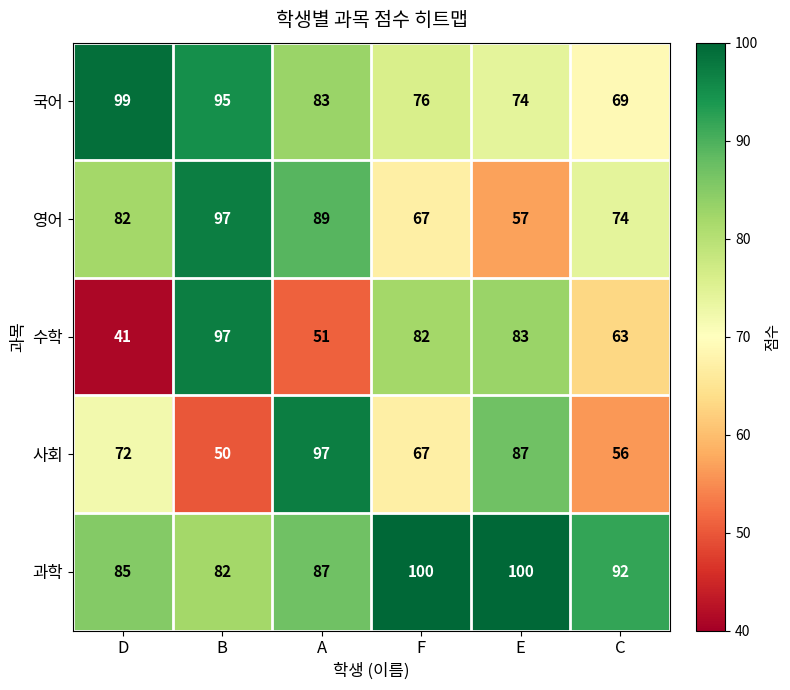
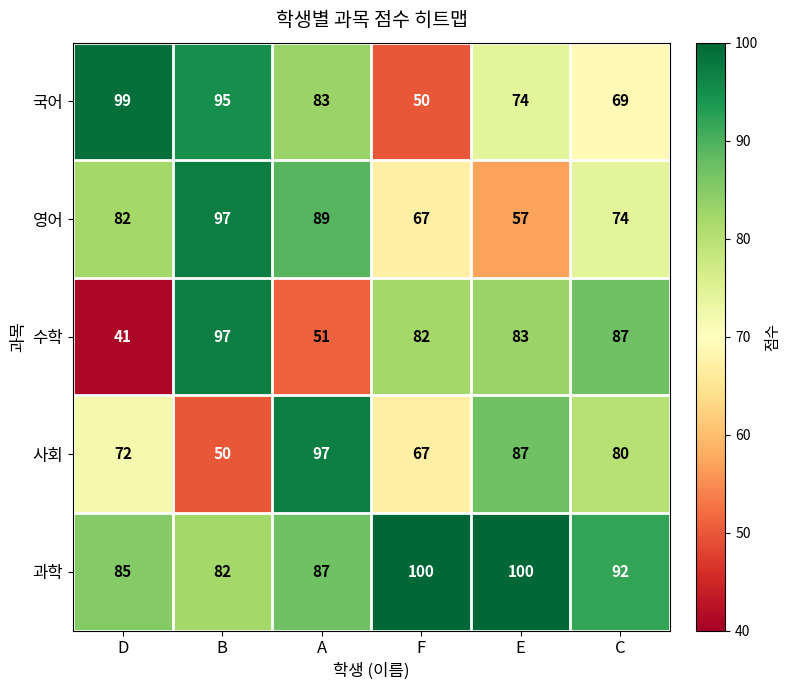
국어, F: 76 -> 50
수학, C: 63 -> 87
사회, C: 56 -> 80
